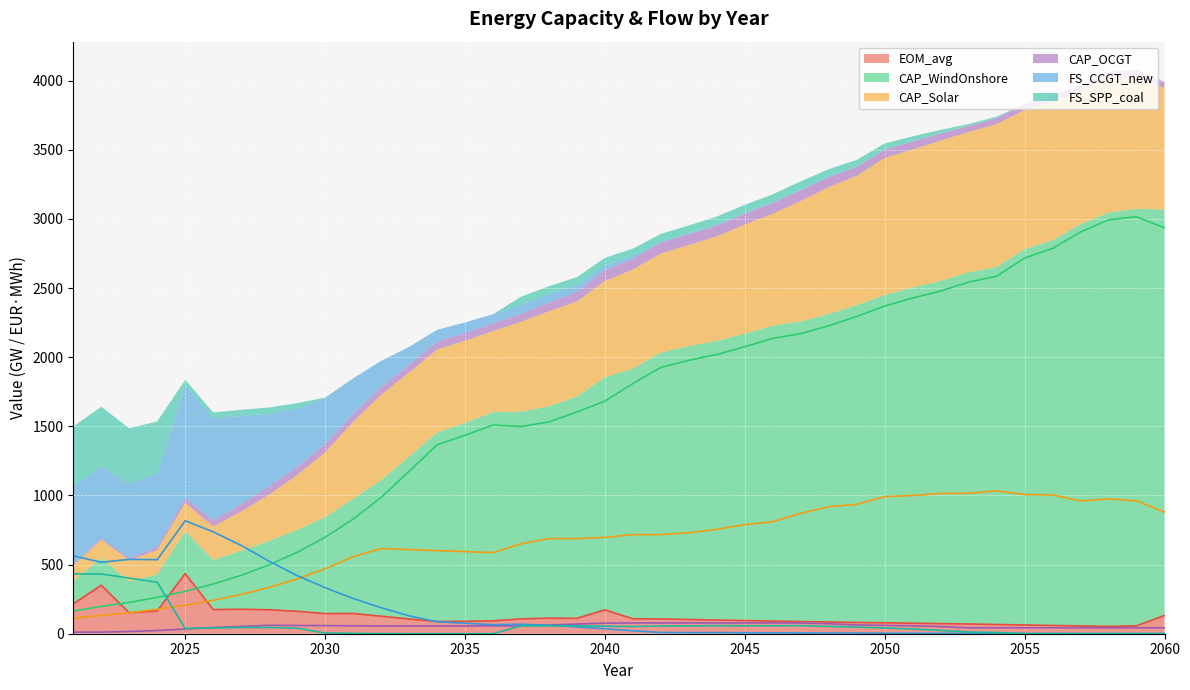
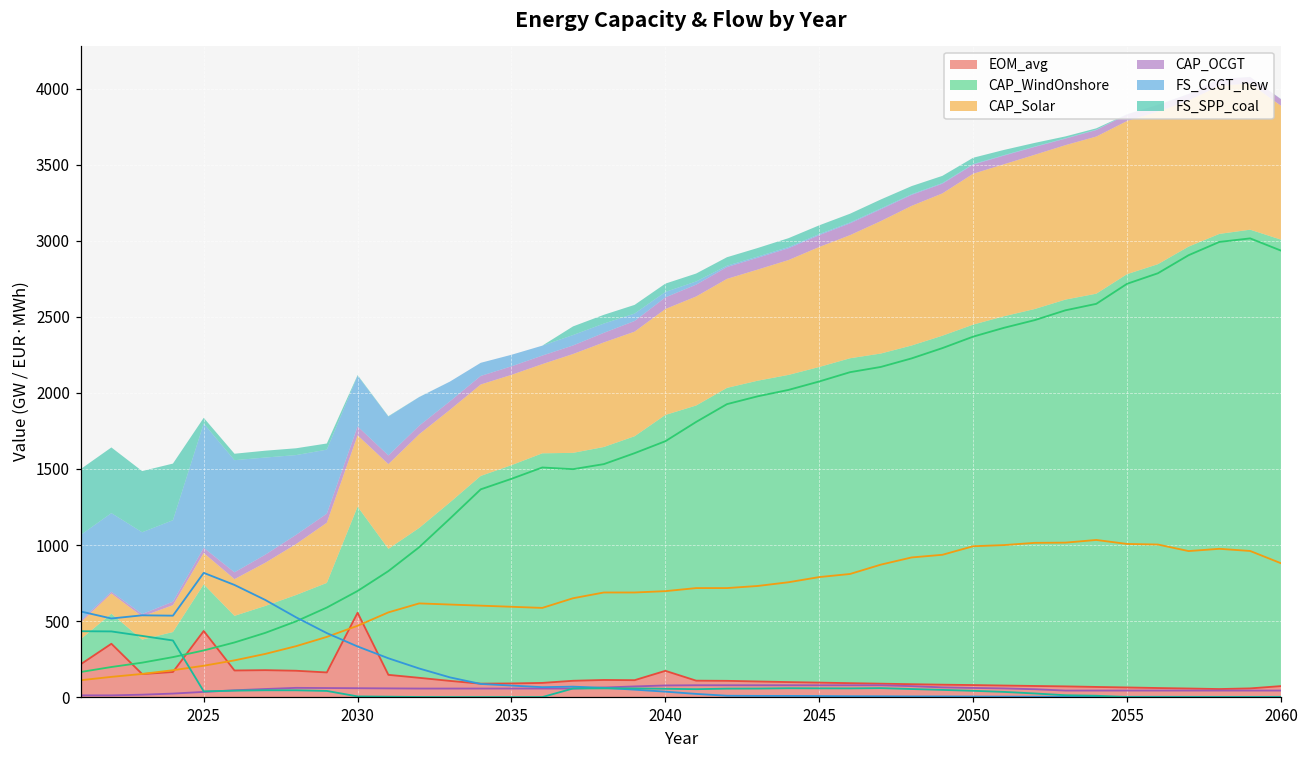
EOM_avg, 2030: 150 -> 550
EOM_avg, 2060: 130 -> 70
